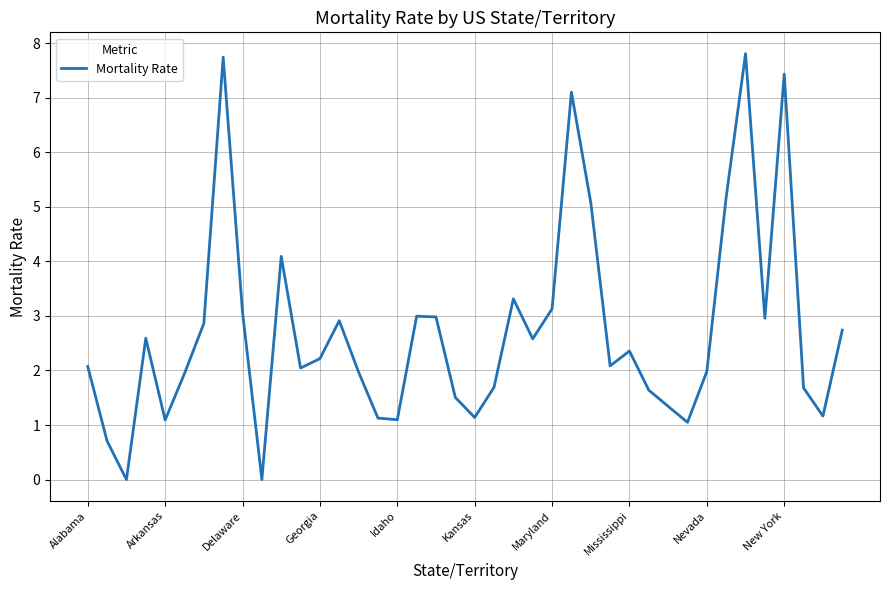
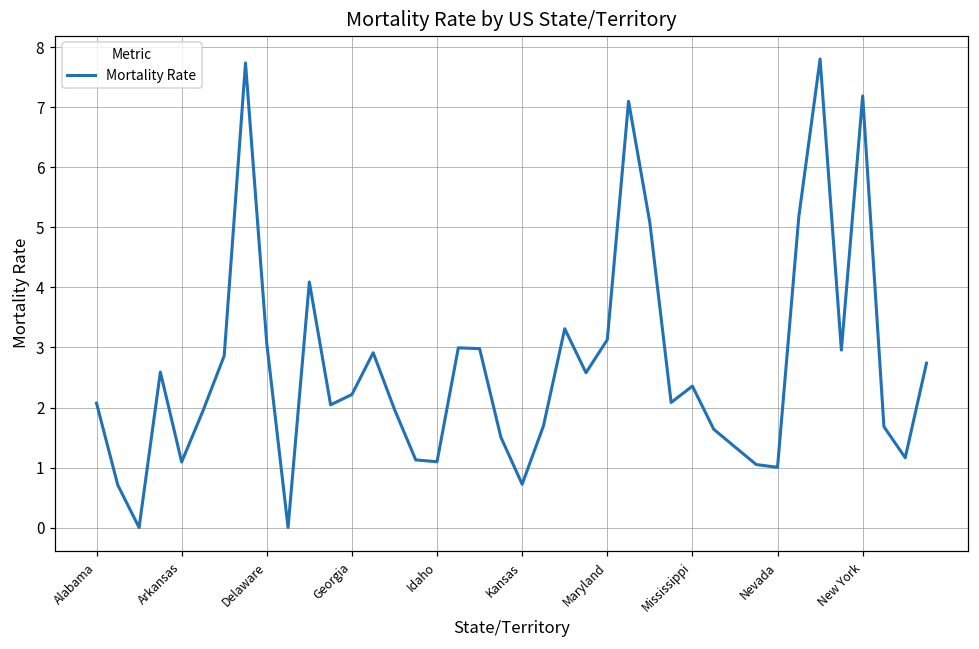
Kansas: 1.1 -> 0.7
Nevada: 2.0 -> 1.0
New York: 7.4 -> 7.2
